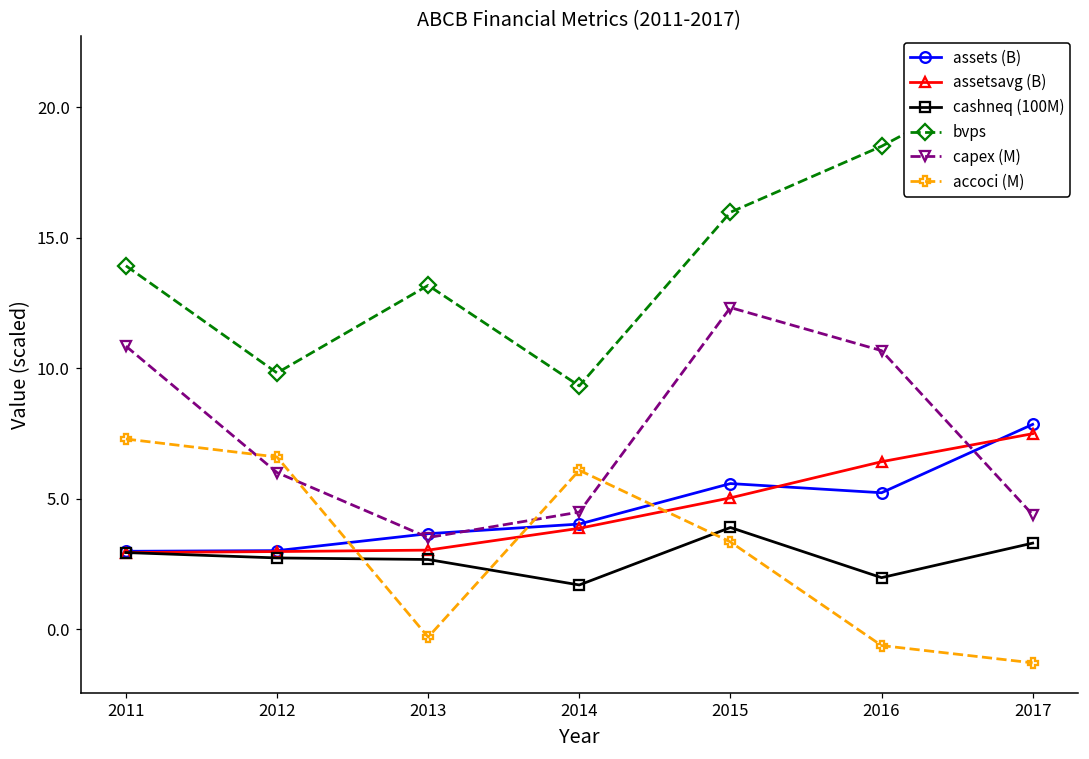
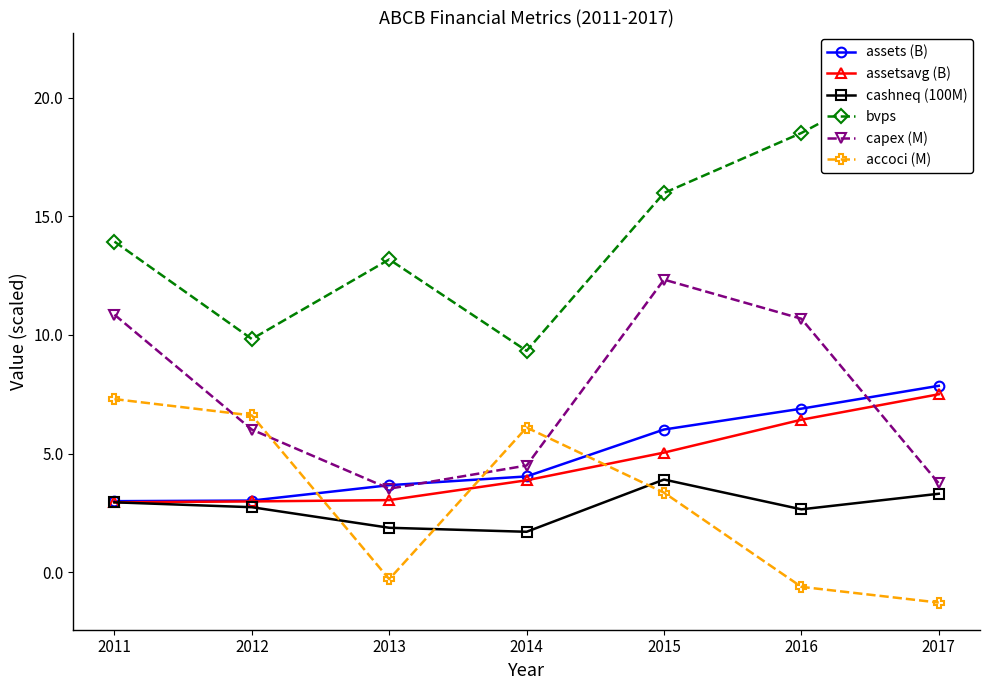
cashneq (100M), 2013: 2.7 -> 1.9
assets (B), 2015: 5.6 -> 6.0
assets (B), 2016: 5.2 -> 6.9
cashneq (100M), 2016: 2.0 -> 2.6
capex (M), 2017: 4.4 -> 3.7
